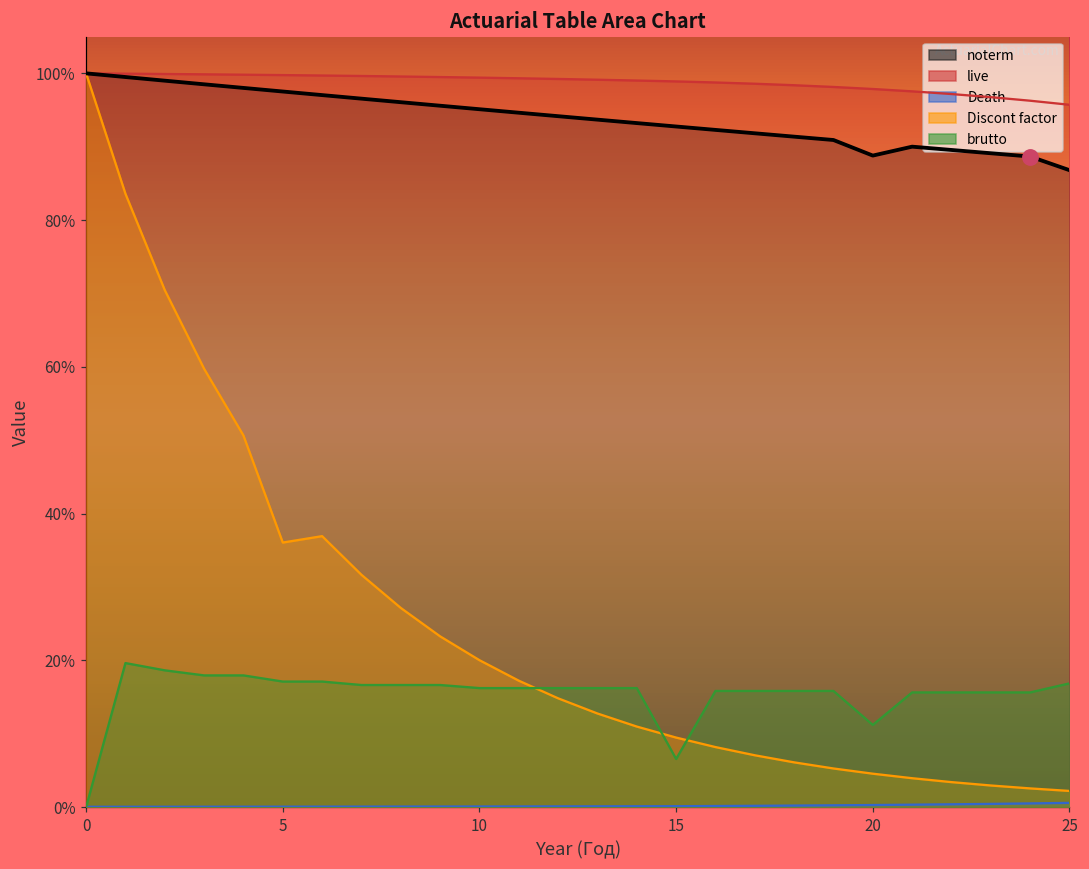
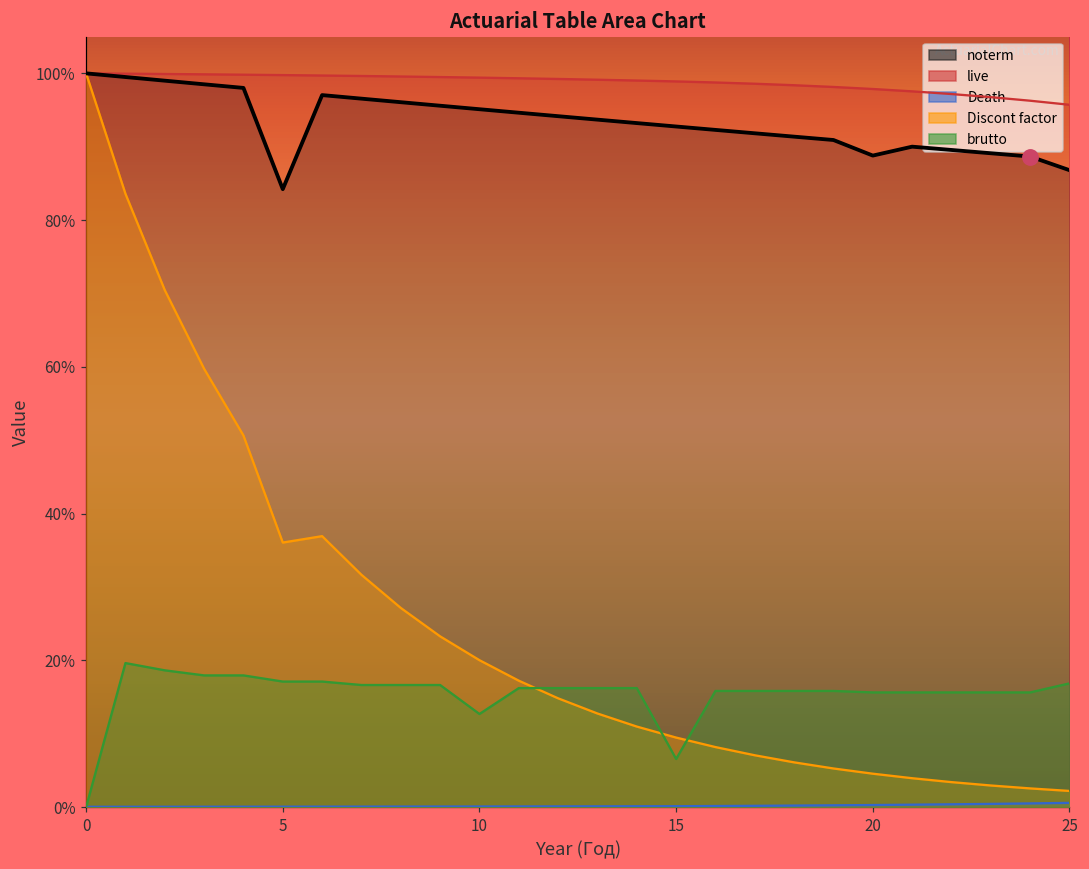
noterm, 5: 98% -> 84%
brutto, 10: 16% -> 13%
brutto, 20: 11% -> 16%
